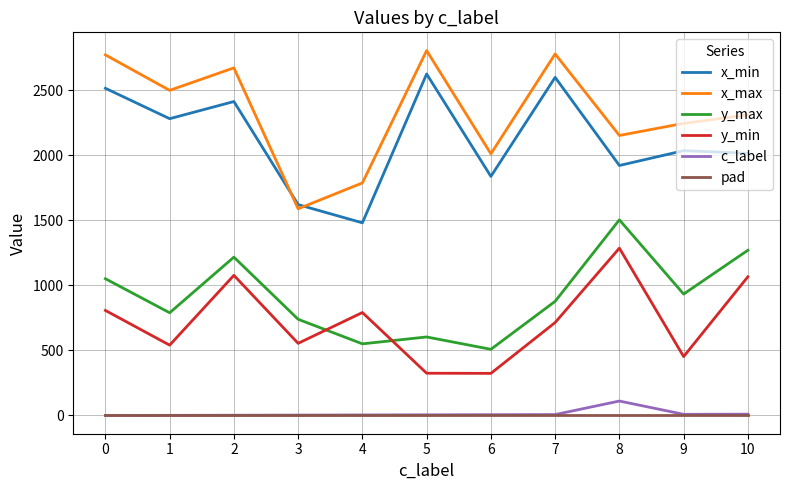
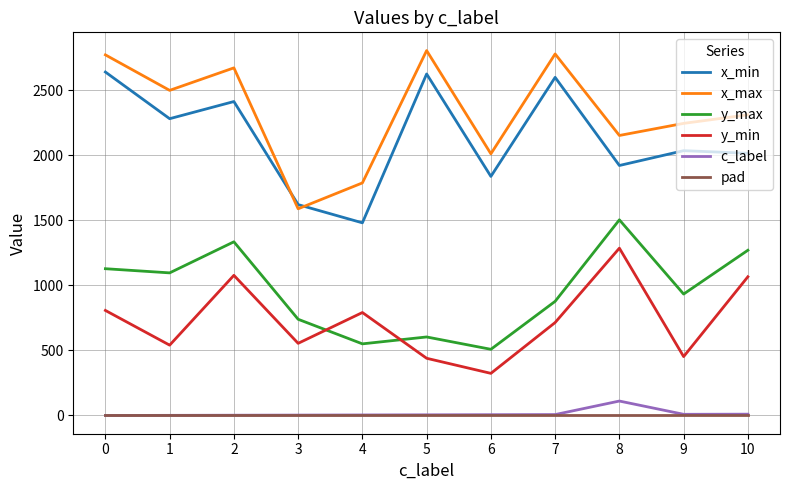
x_min, 0: 2520 -> 2640
y_max, 0: 1050 -> 1130
y_max, 1: 790 -> 1100
y_max, 2: 1220 -> 1340
y_min, 5: 330 -> 440
